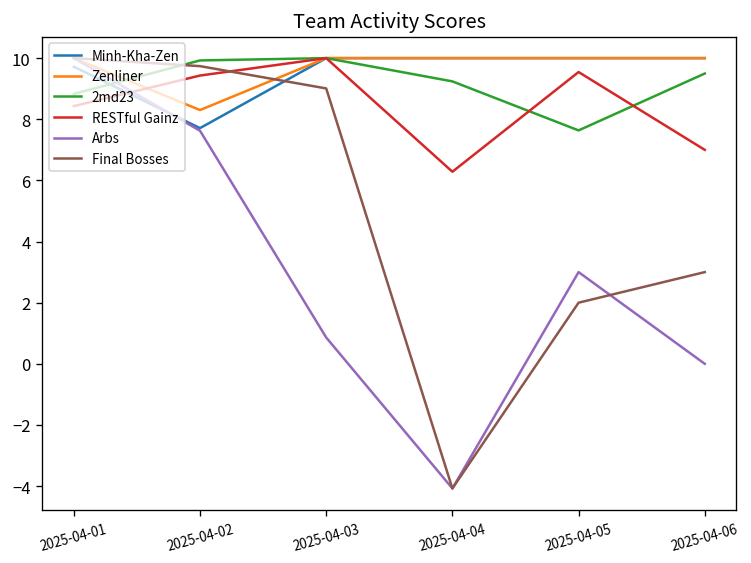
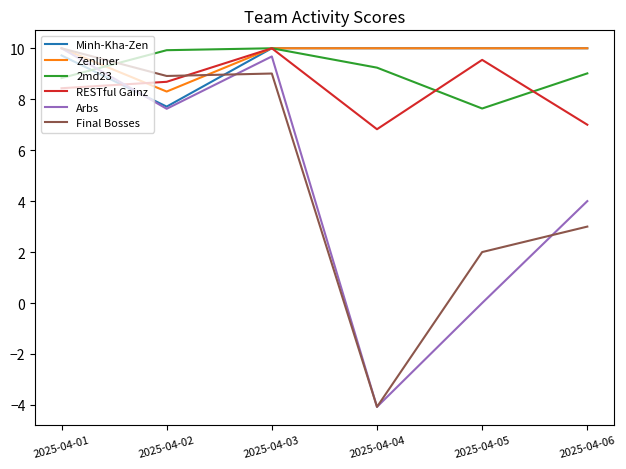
RESTful Gainz, 2025-04-02: 9.4 -> 8.7
Final Bosses, 2025-04-02: 9.7 -> 8.9
Arbs, 2025-04-03: 0.9 -> 9.7
RESTful Gainz, 2025-04-04: 6.3 -> 6.8
Arbs, 2025-04-05: 3 -> 0
2md23, 2025-04-06: 9.5 -> 9.0
Arbs, 2025-04-06: 0 -> 4
